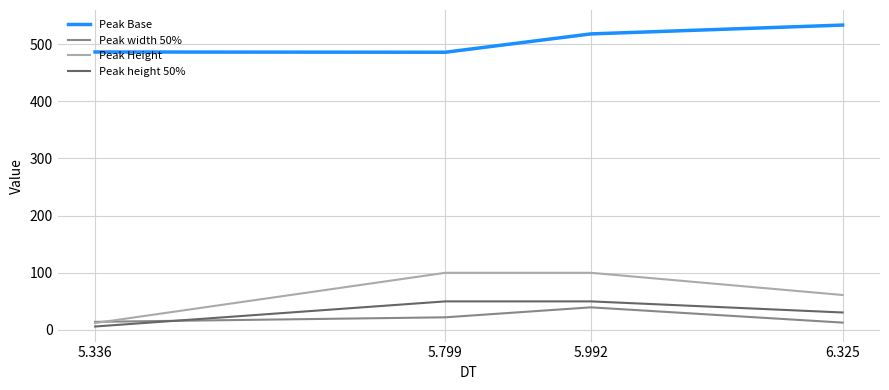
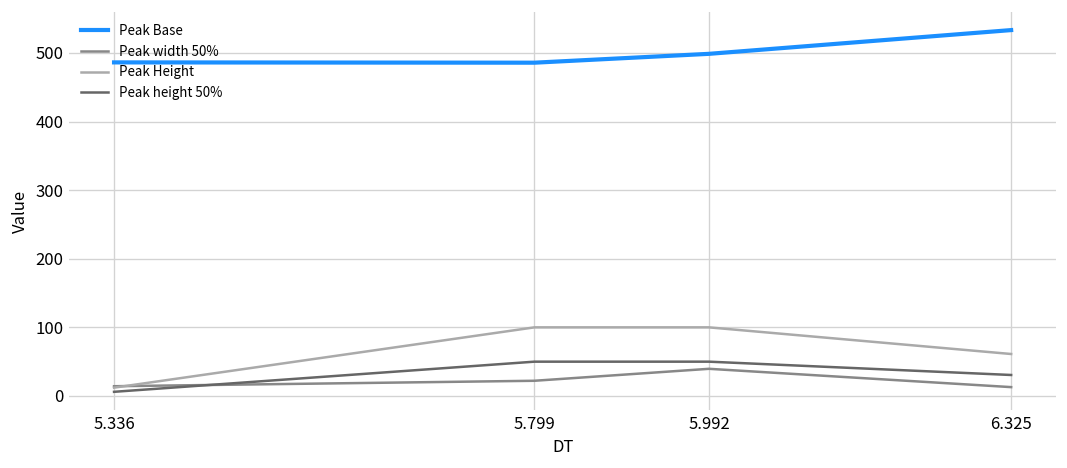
Peak Base, 5.992: 520 -> 500
